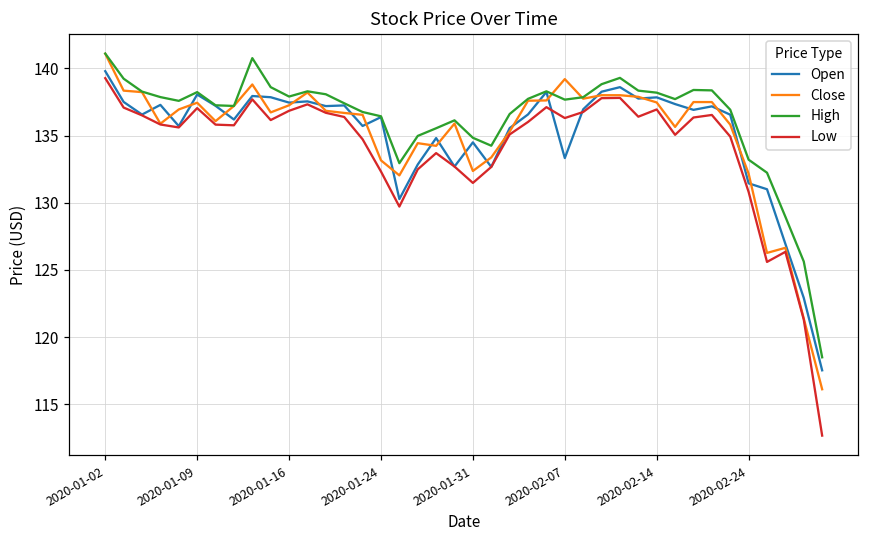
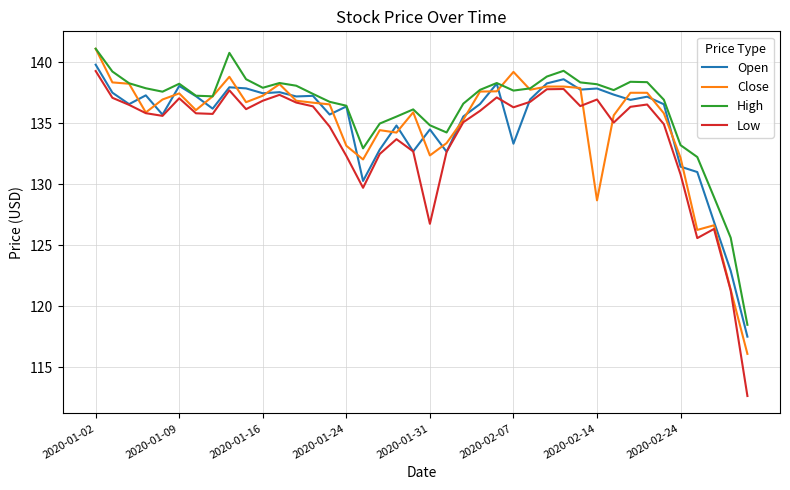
Low, 2020-01-31: 131.5 -> 126.8
Close, 2020-02-14: 137.5 -> 128.7
